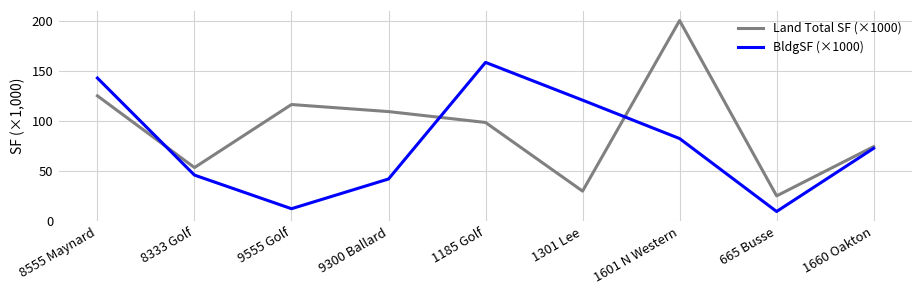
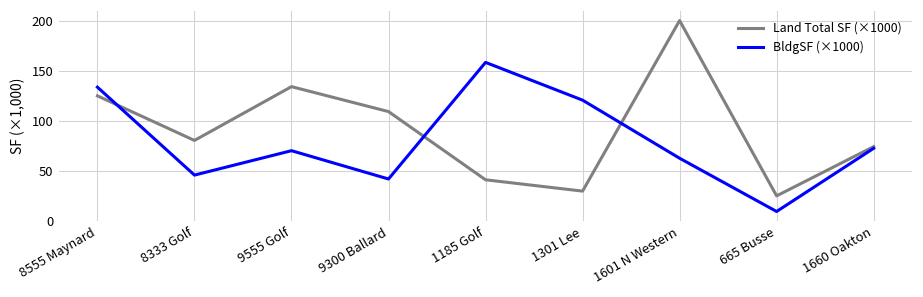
BldgSF (×1000), 8555 Maynard: 140 -> 130
Land Total SF (×1000), 8333 Golf: 50 -> 80
Land Total SF (×1000), 9555 Golf: 120 -> 130
BldgSF (×1000), 9555 Golf: 10 -> 70
Land Total SF (×1000), 1185 Golf: 100 -> 40
BldgSF (×1000), 1601 N Western: 80 -> 60
